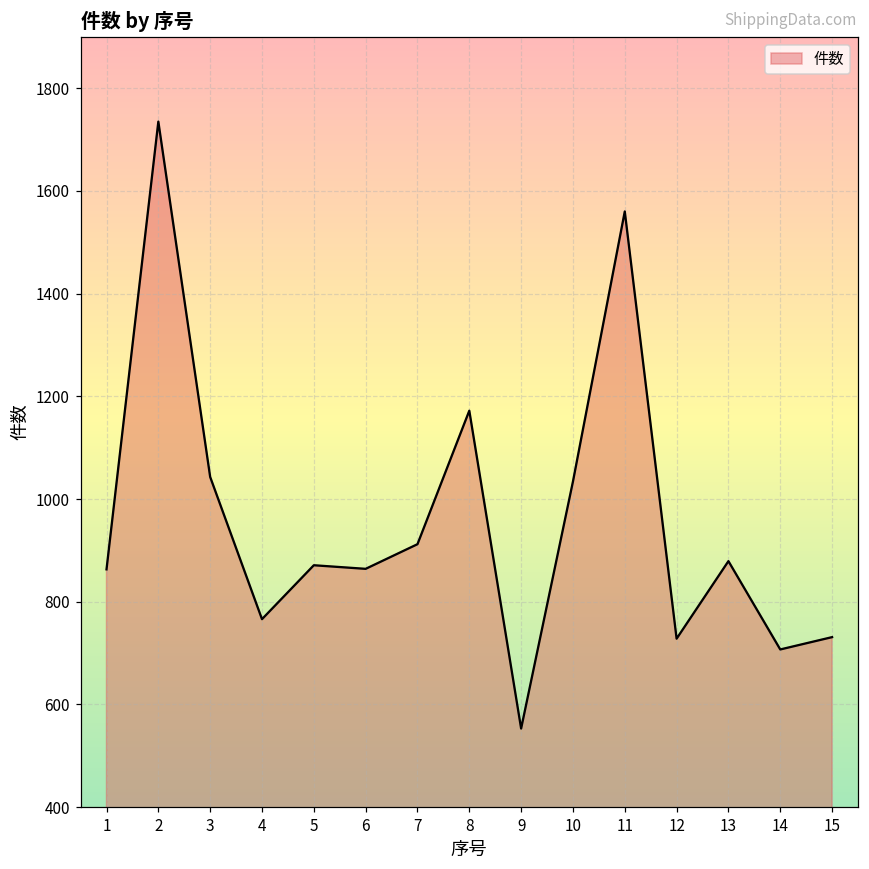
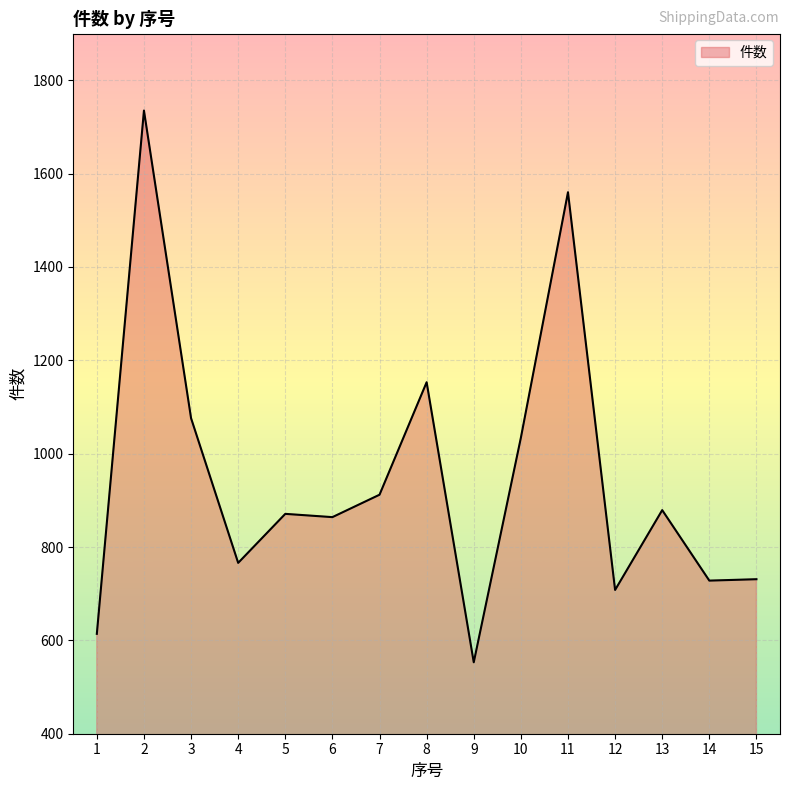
1: 860 -> 610
3: 1040 -> 1080
8: 1170 -> 1150
12: 730 -> 710
14: 710 -> 730
